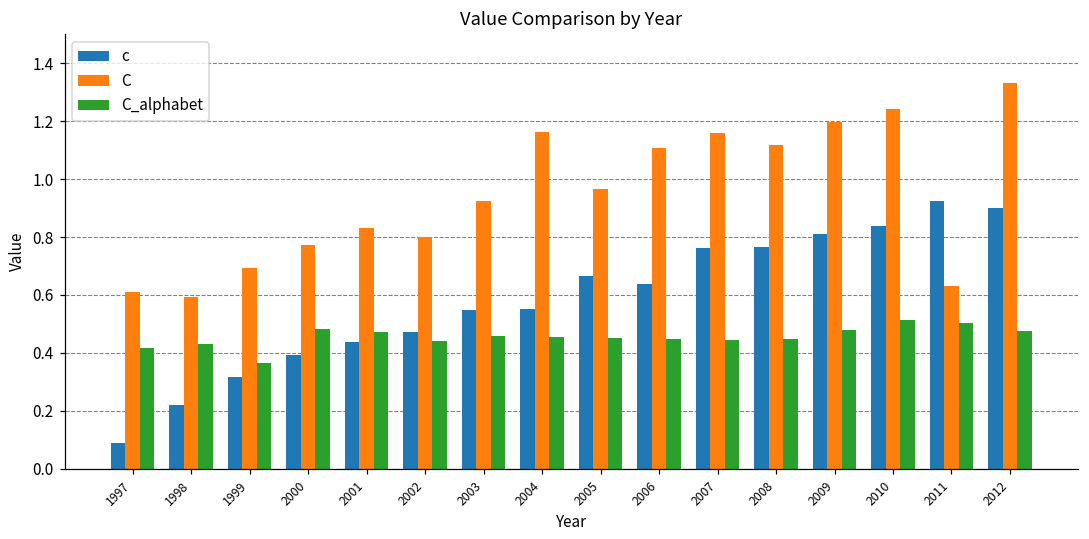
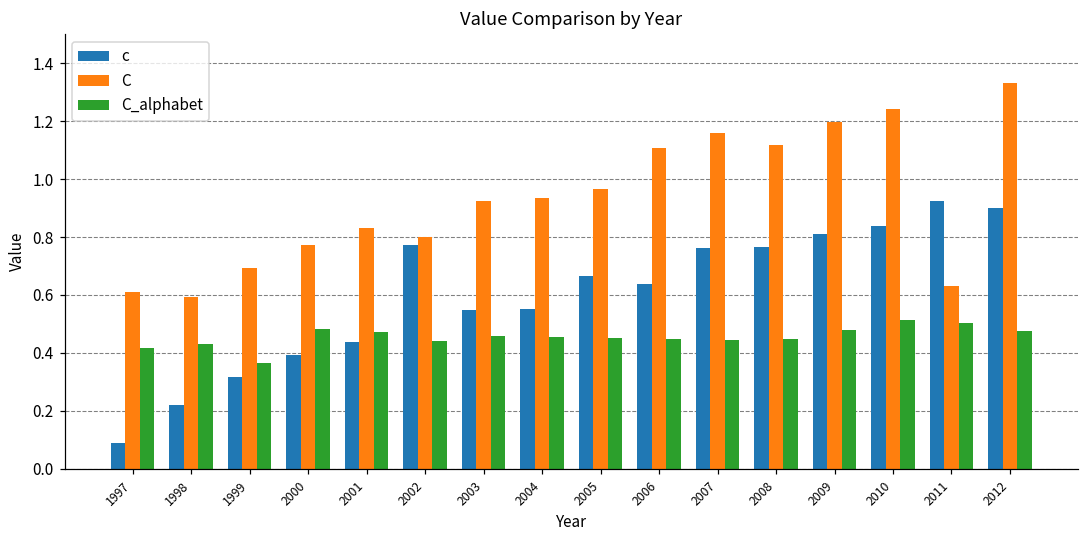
c, 2002: 0.47 -> 0.77
C, 2004: 1.16 -> 0.93
